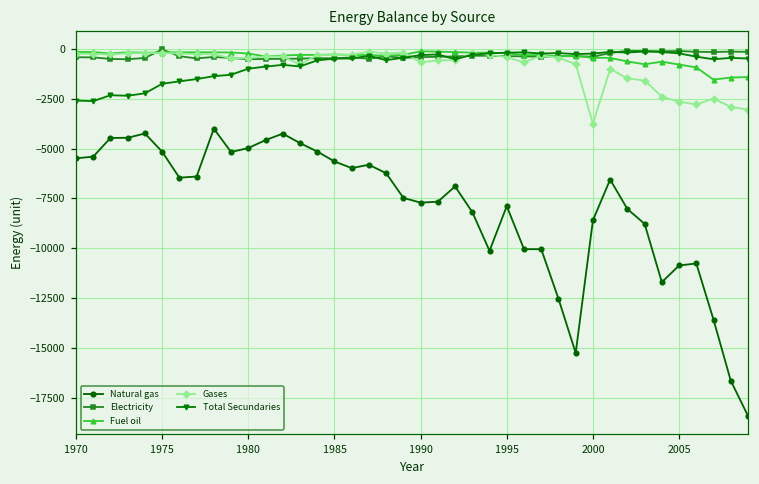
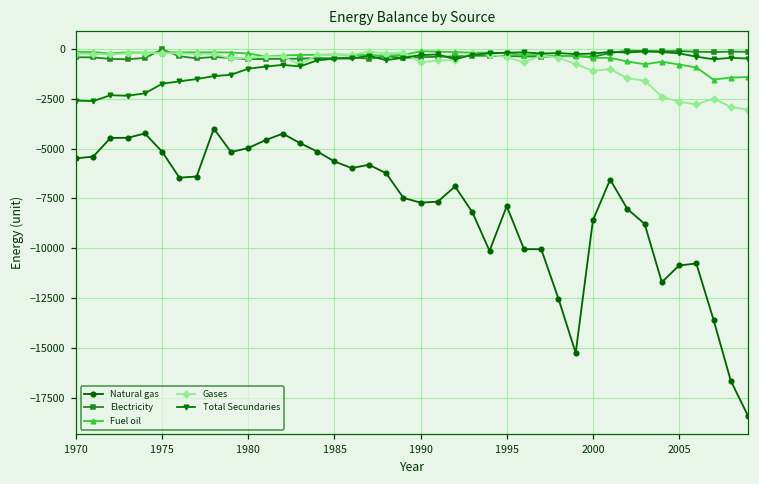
Gases, 2000: -3700 -> -1100
